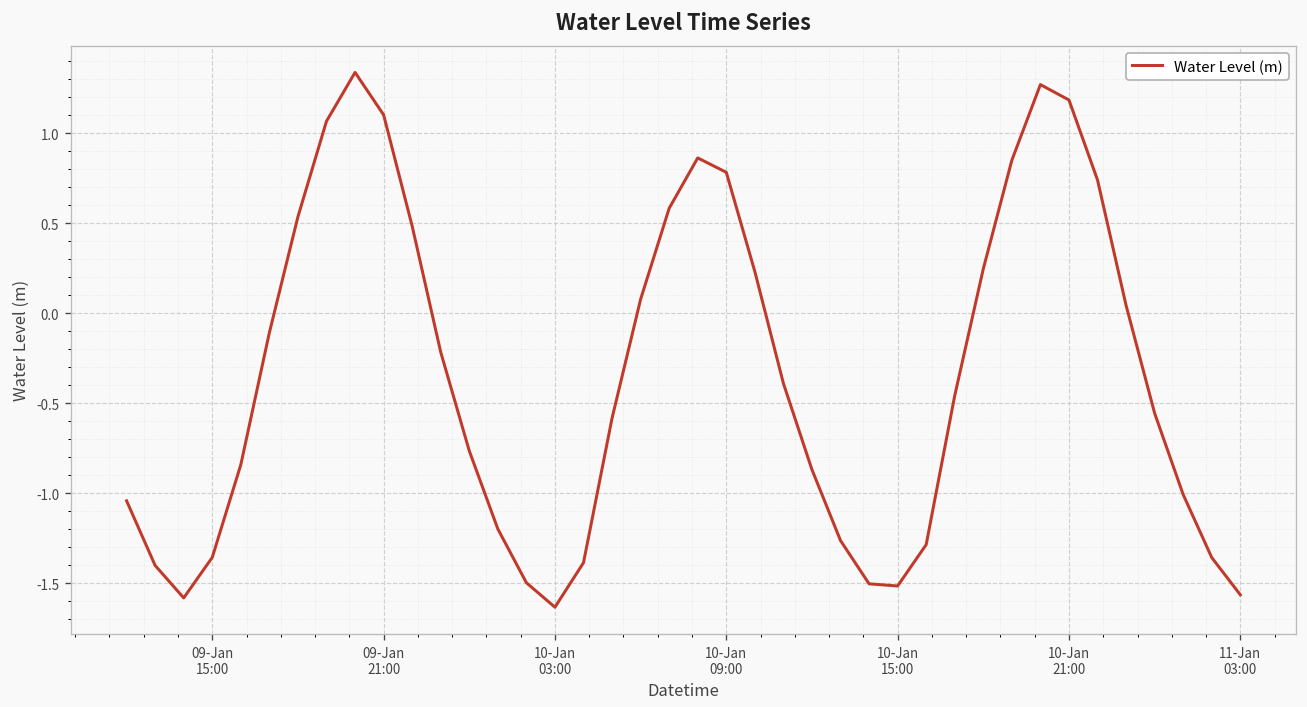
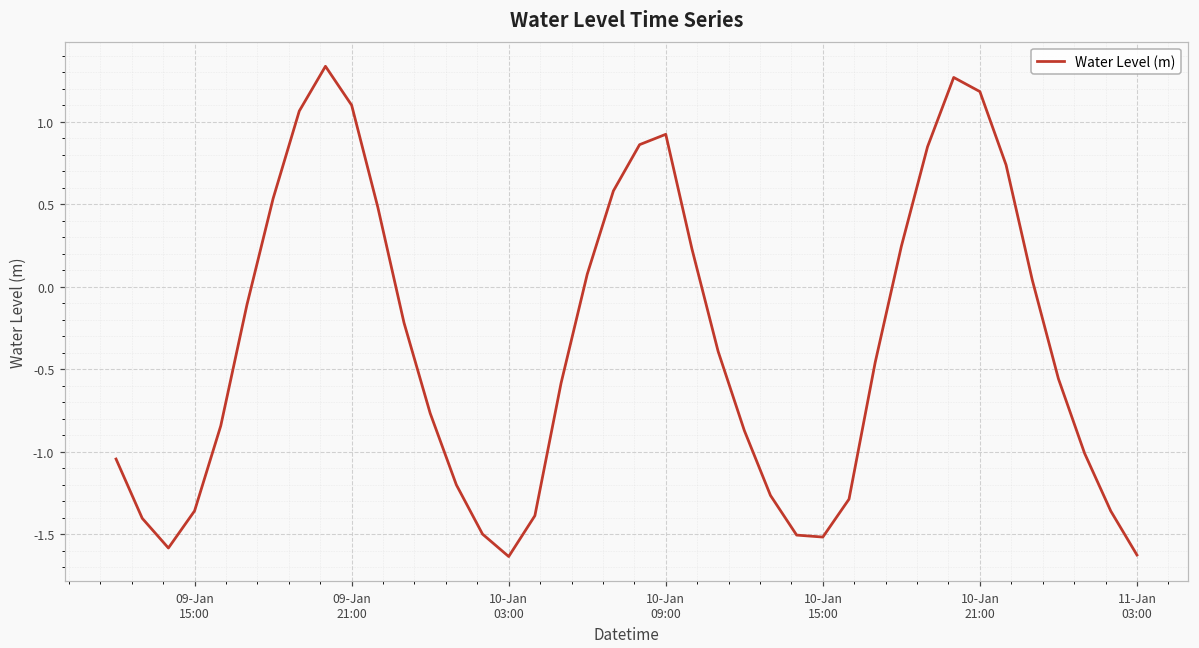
10-Jan 09:00: 0.78 -> 0.92
11-Jan 03:00: -1.56 -> -1.62
